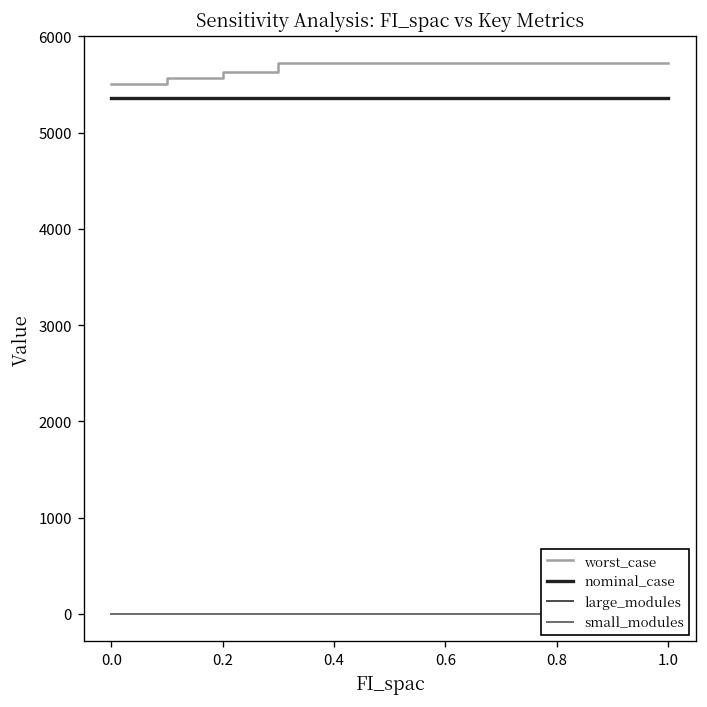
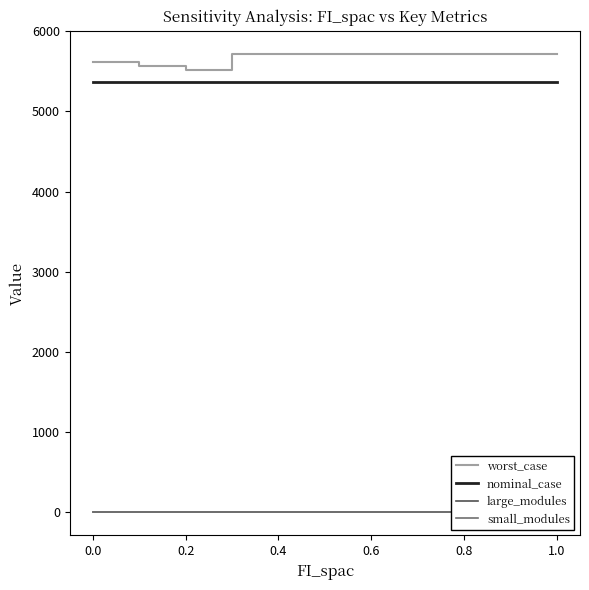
worst_case, 0.0: 5500 -> 5600
worst_case, 0.2: 5600 -> 5500
